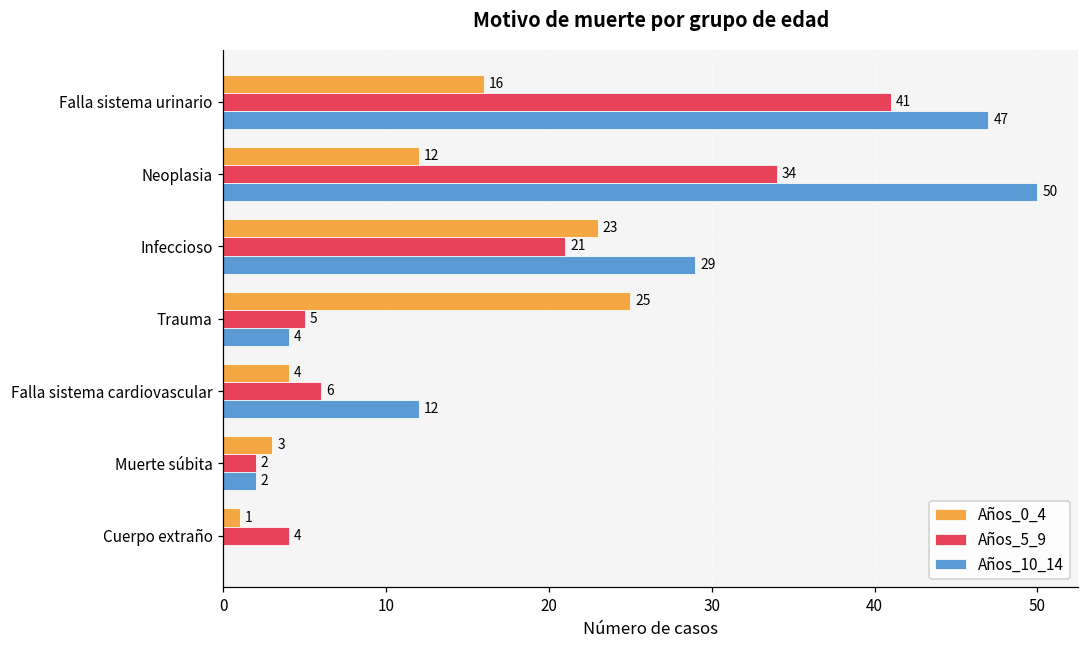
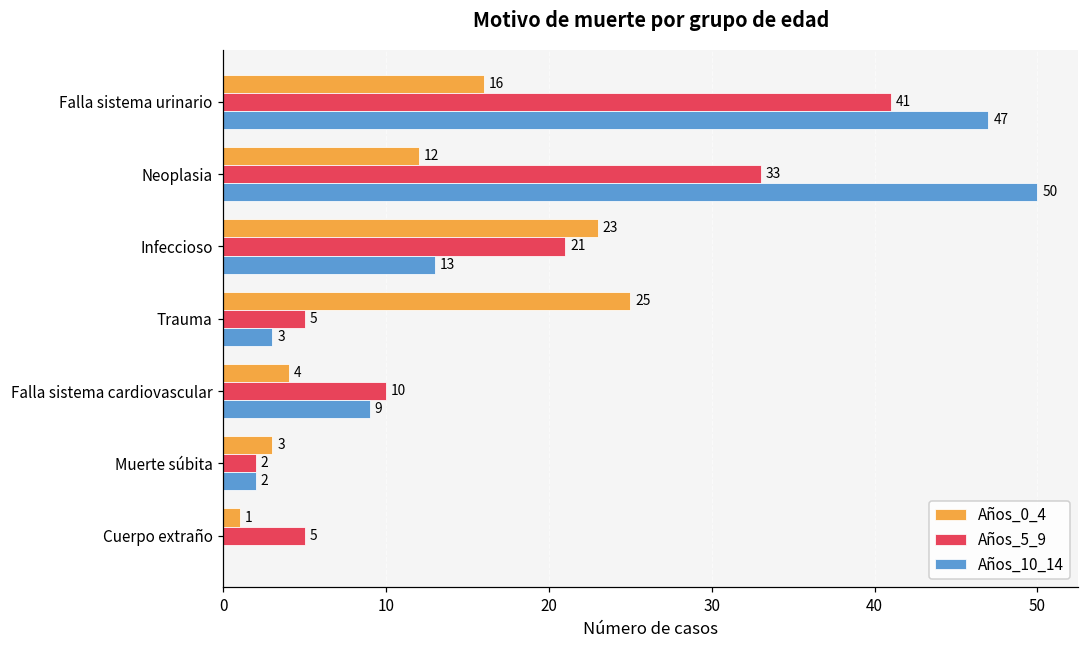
Años_5_9, Neoplasia: 34 -> 33
Años_10_14, Infeccioso: 29 -> 13
Años_10_14, Trauma: 4 -> 3
Años_5_9, Falla sistema cardiovascular: 6 -> 10
Años_10_14, Falla sistema cardiovascular: 12 -> 9
Años_5_9, Cuerpo extraño: 4 -> 5
